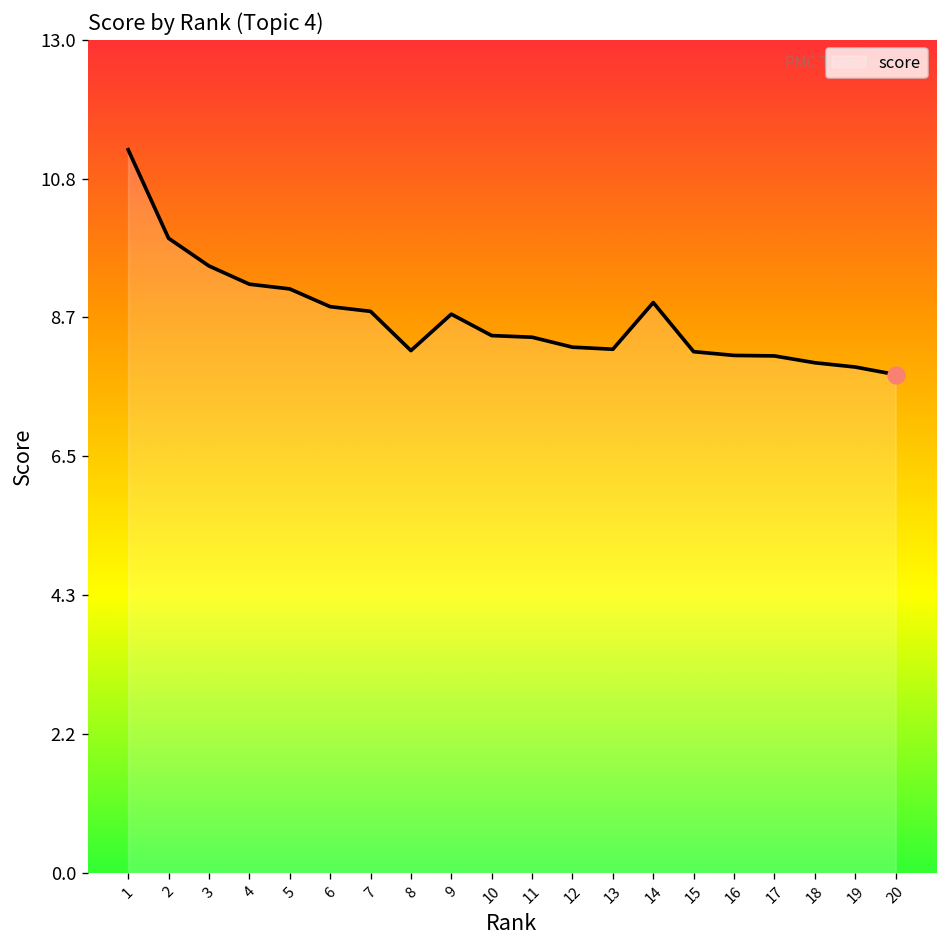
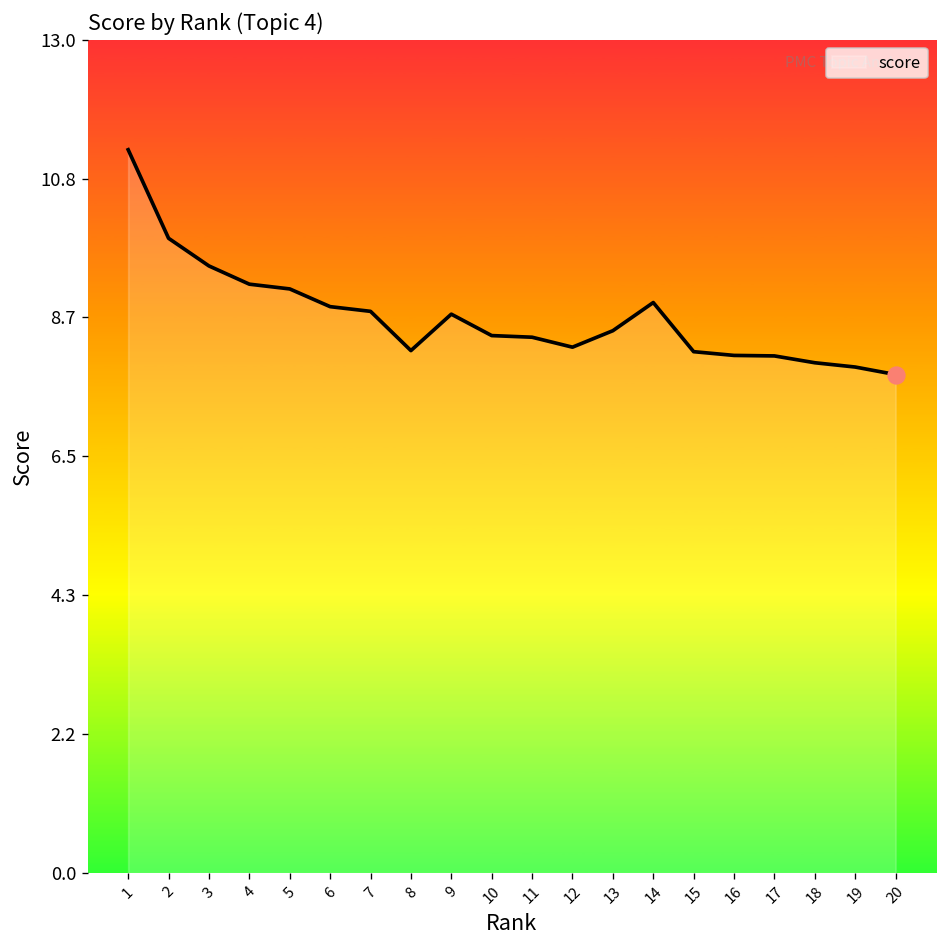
score, 13: 8.2 -> 8.5
